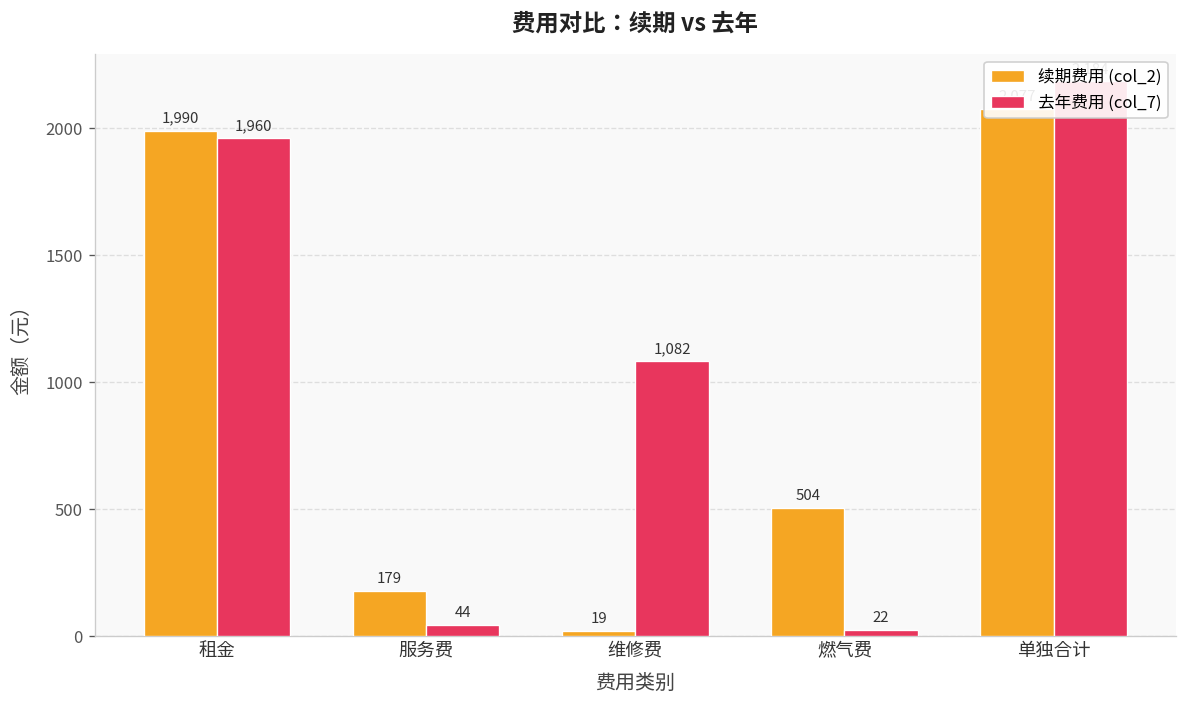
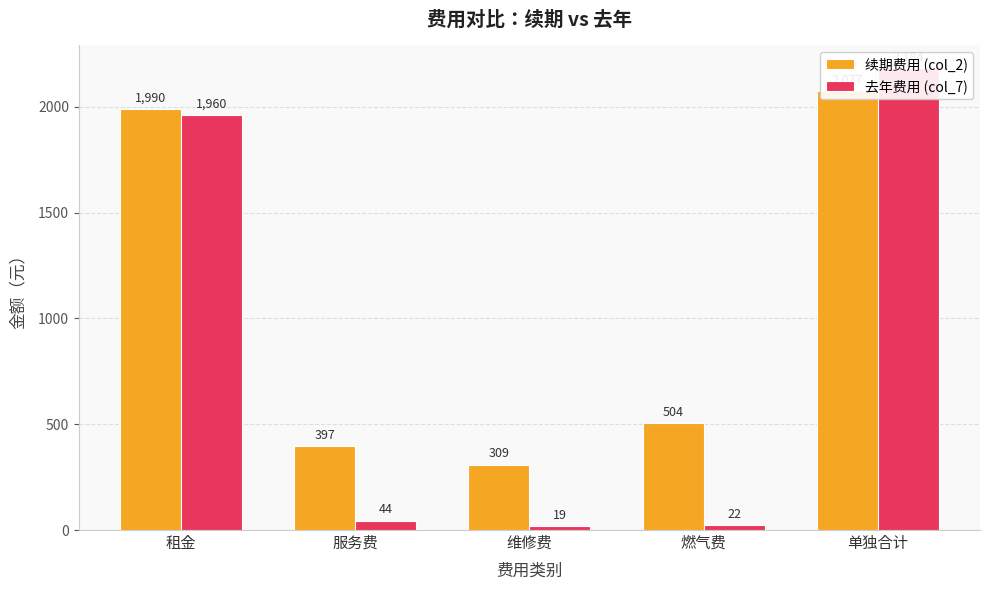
续期费用 (col_2), 服务费: 179 -> 397
续期费用 (col_2), 维修费: 19 -> 309
去年费用 (col_7), 维修费: 1,082 -> 19
